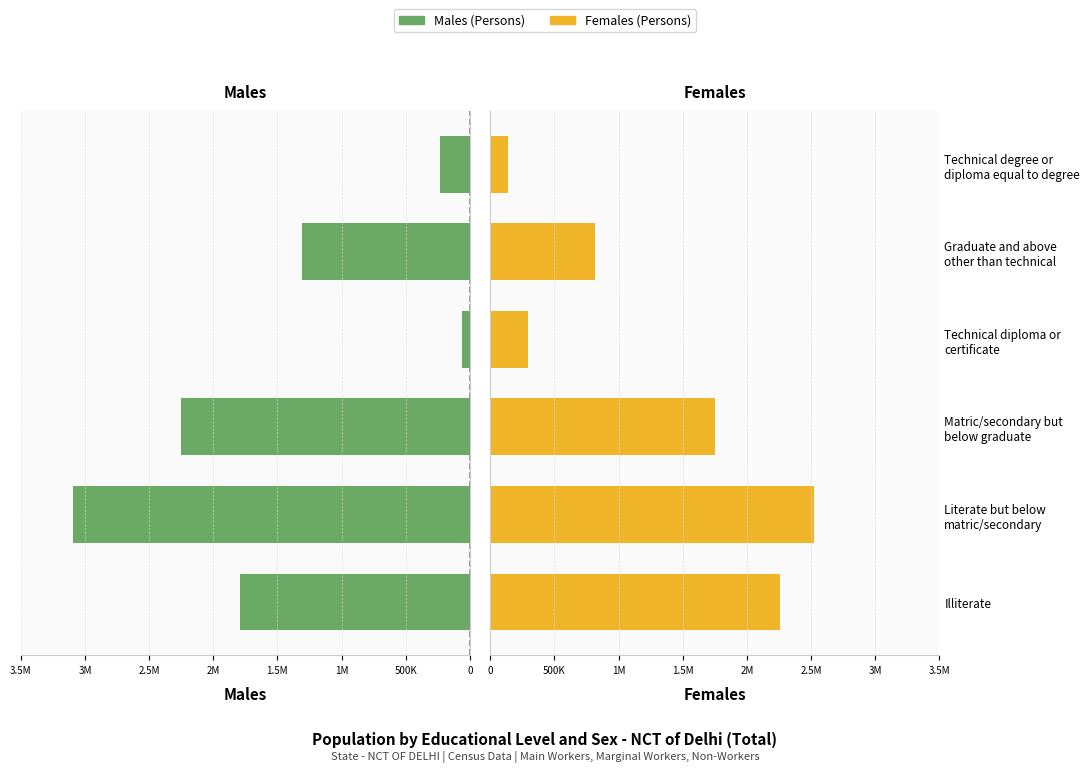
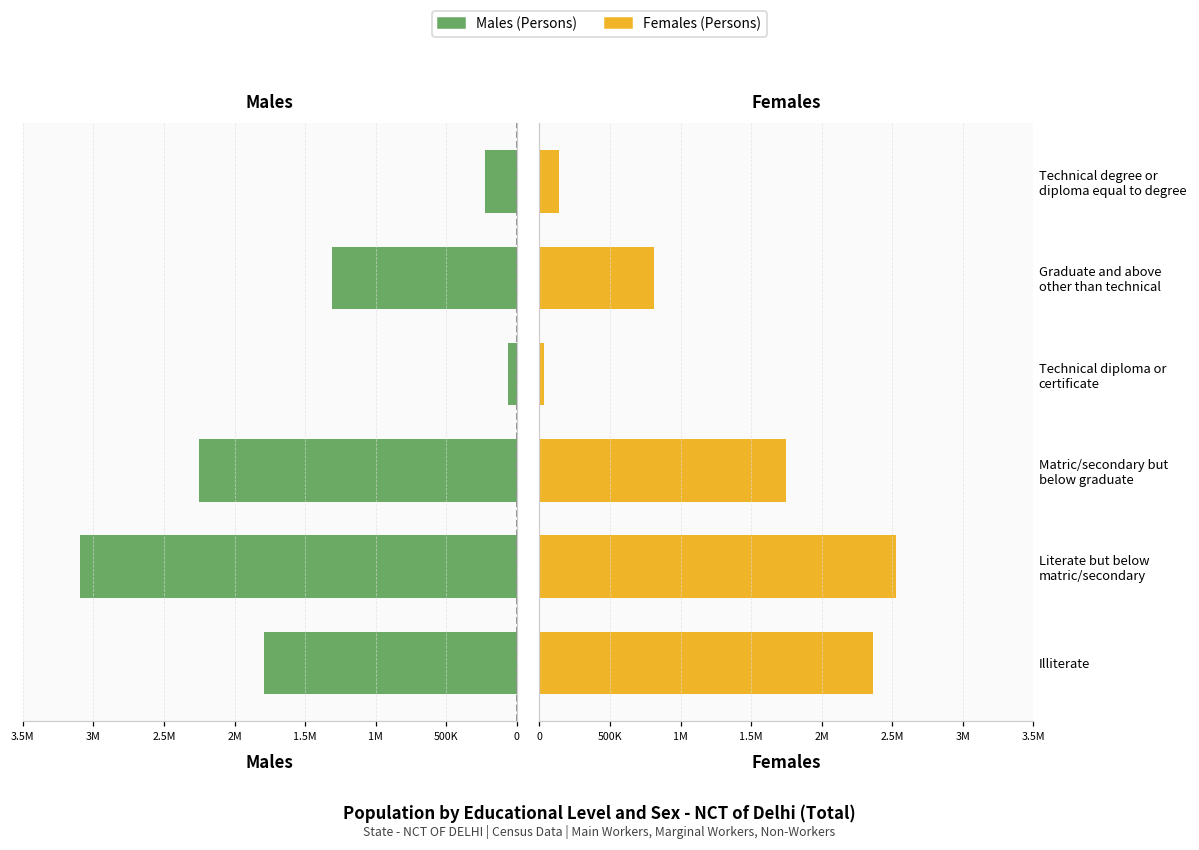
Females, Technical diploma or certificate: 290000 -> 30000
Females, Illiterate: 2260000 -> 2370000
